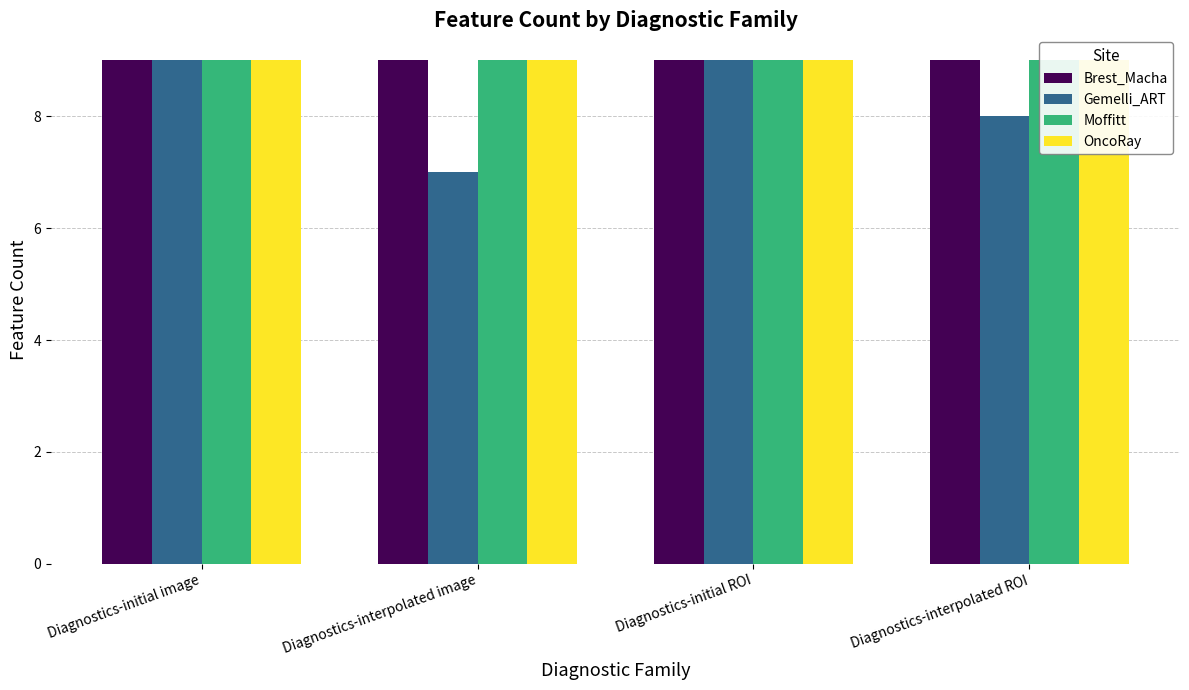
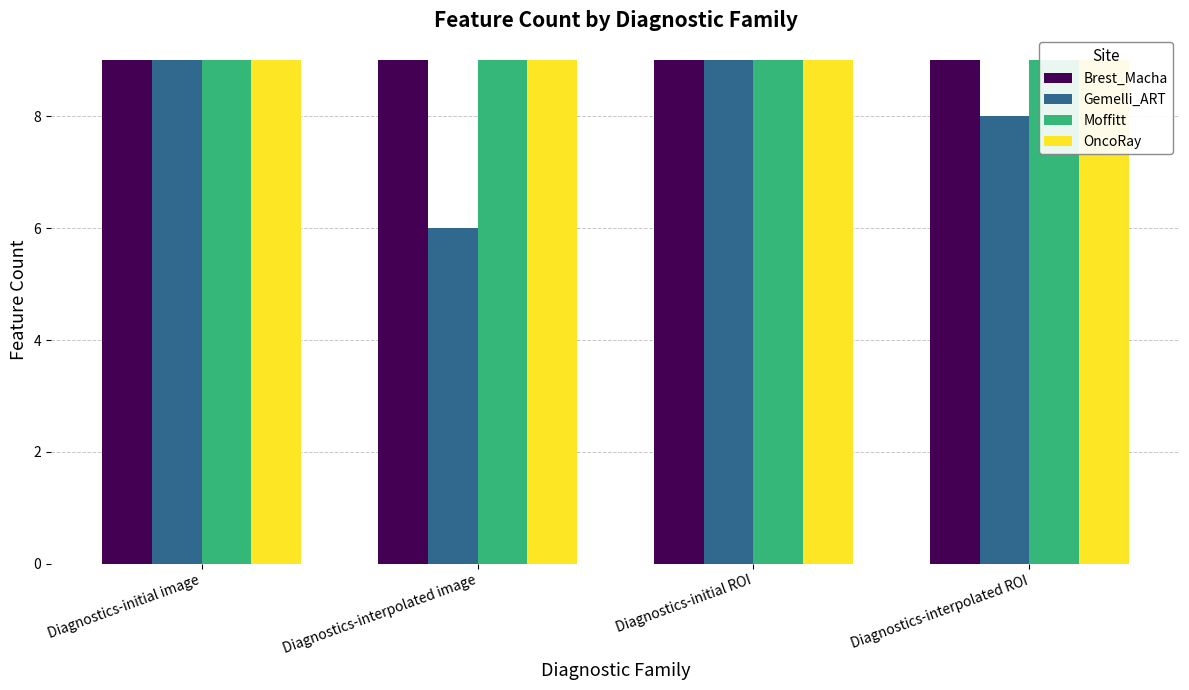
Gemelli_ART, Diagnostics-interpolated image: 7 -> 6
